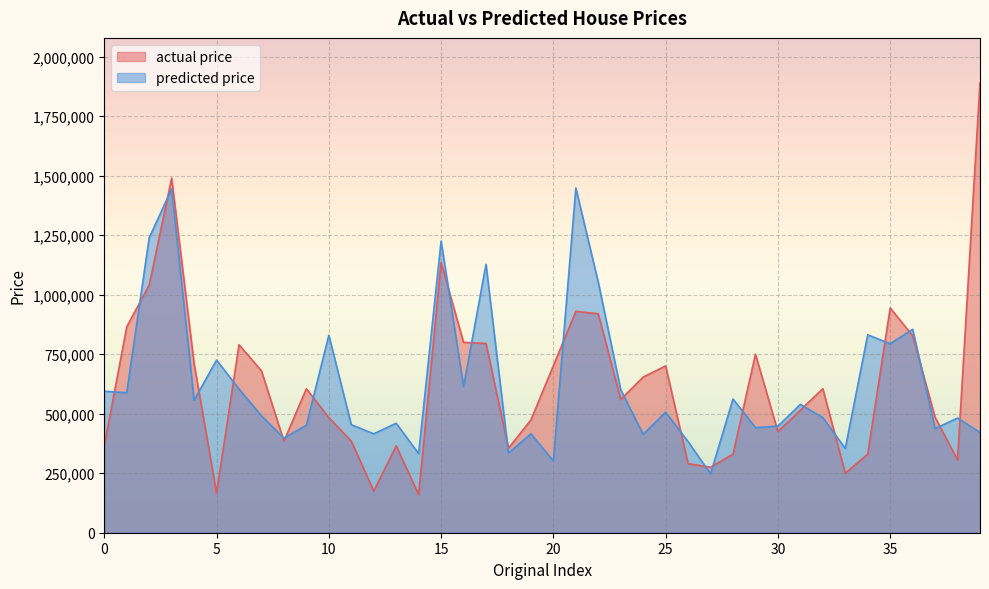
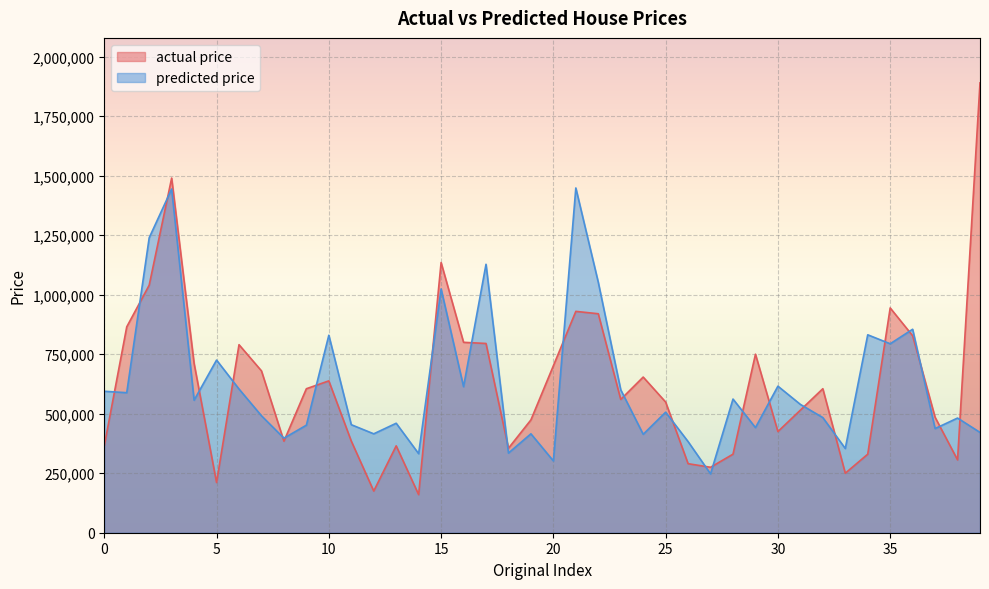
actual price, 5: 170,000 -> 210,000
actual price, 10: 480,000 -> 640,000
predicted price, 15: 1,230,000 -> 1,020,000
actual price, 25: 700,000 -> 550,000
predicted price, 30: 450,000 -> 620,000
